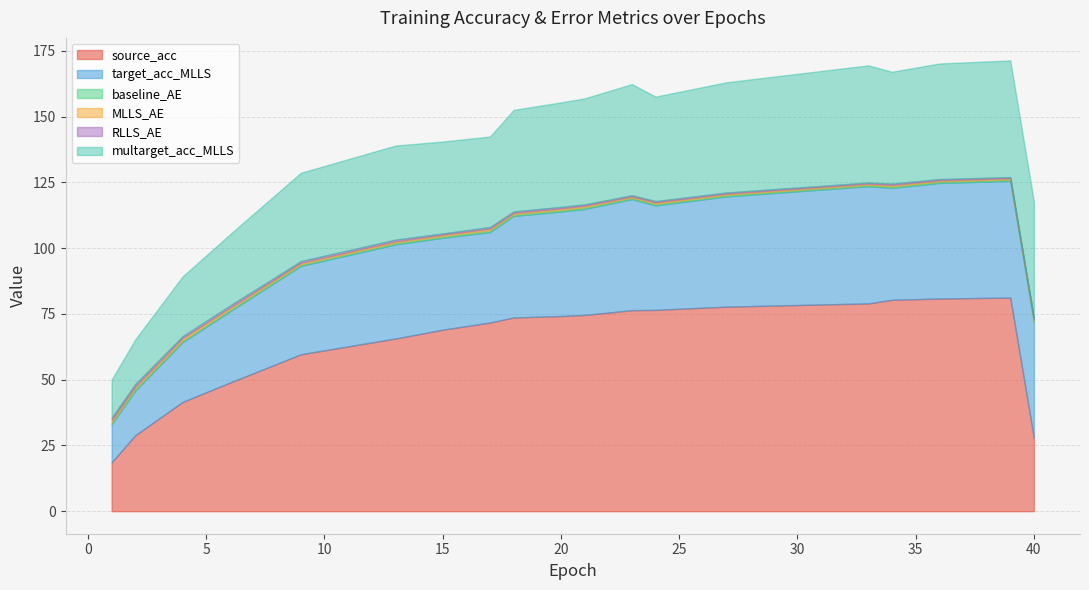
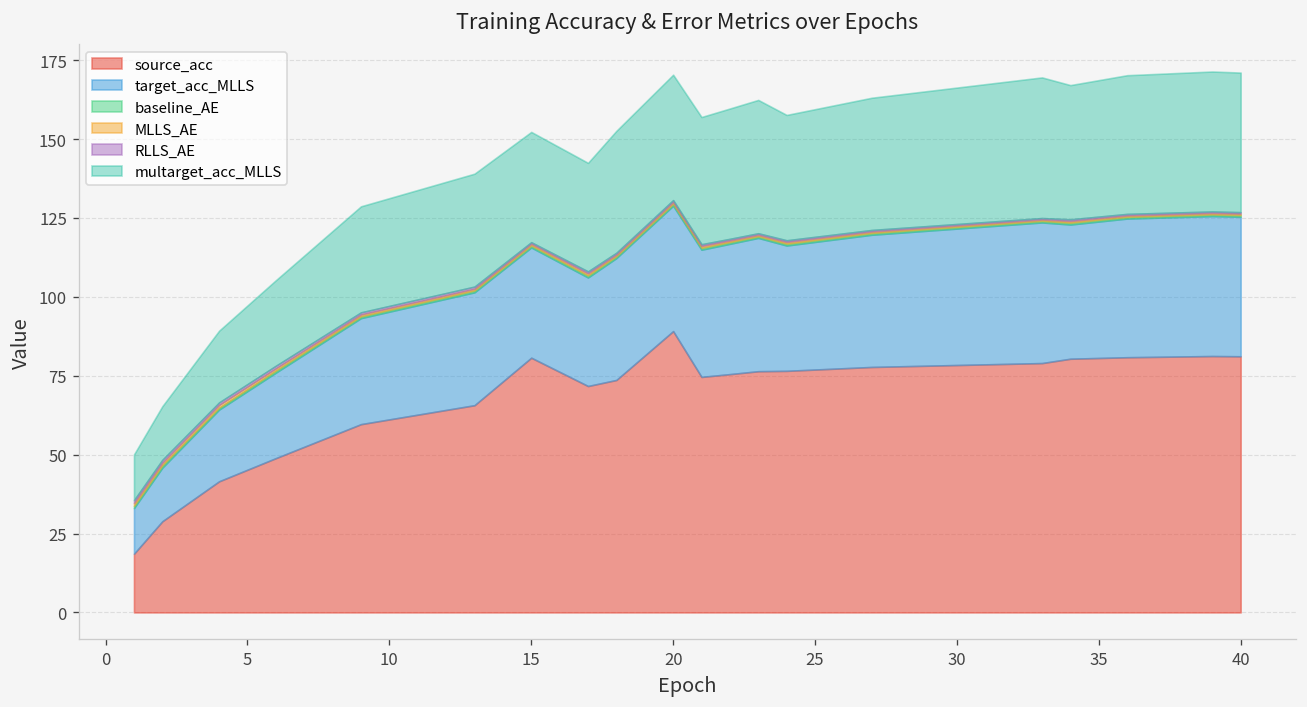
source_acc, 15: 69 -> 81
source_acc, 20: 74 -> 89
source_acc, 40: 28 -> 81
